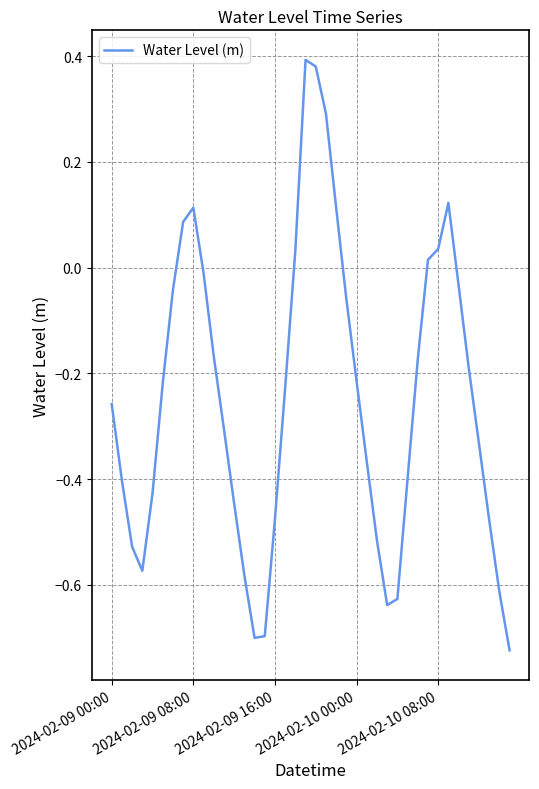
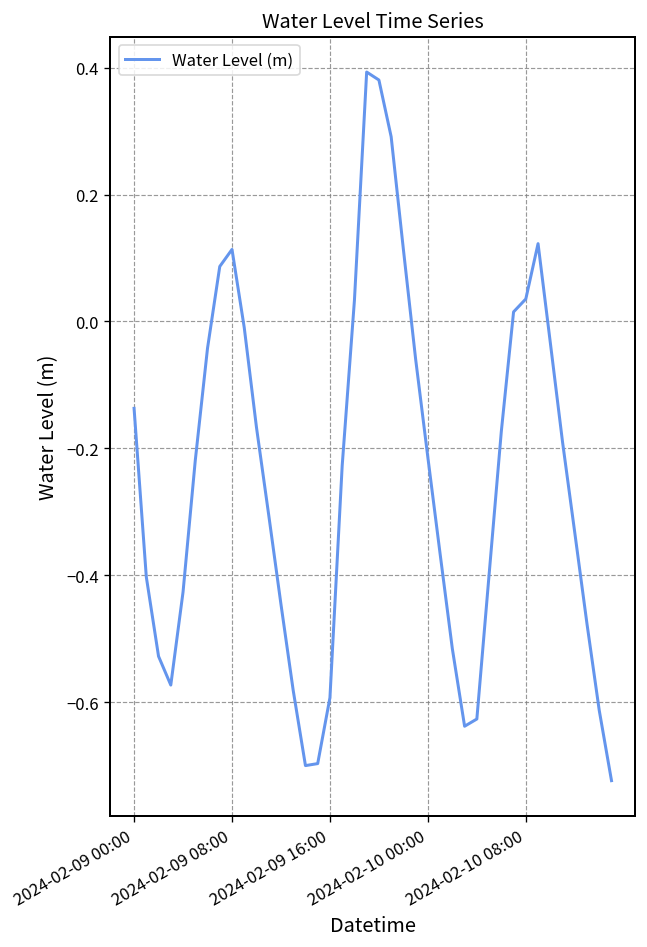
2024-02-09 00:00: -0.26 -> -0.14
2024-02-09 16:00: -0.48 -> -0.59
